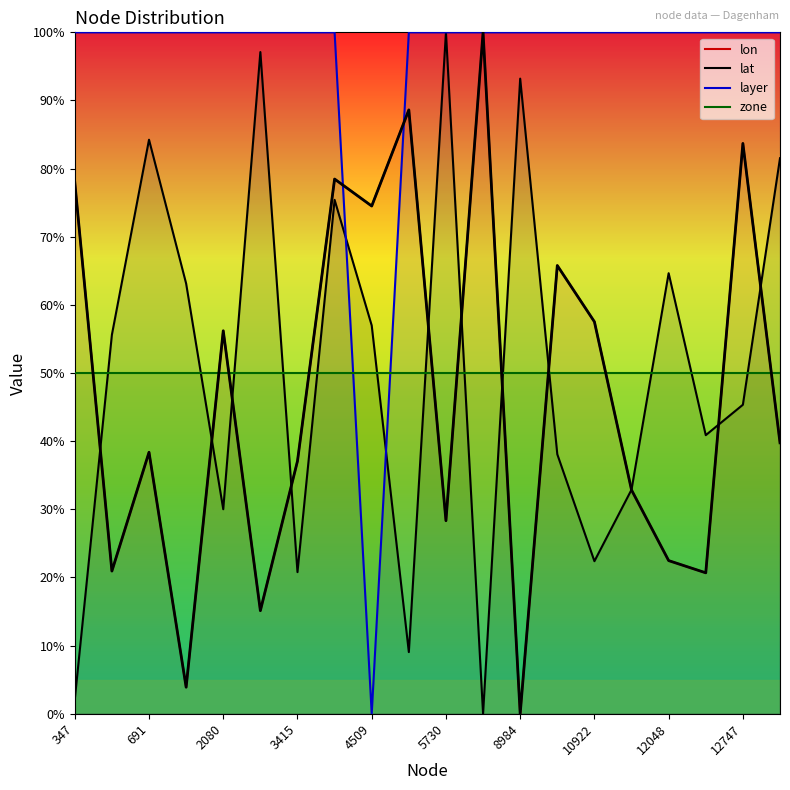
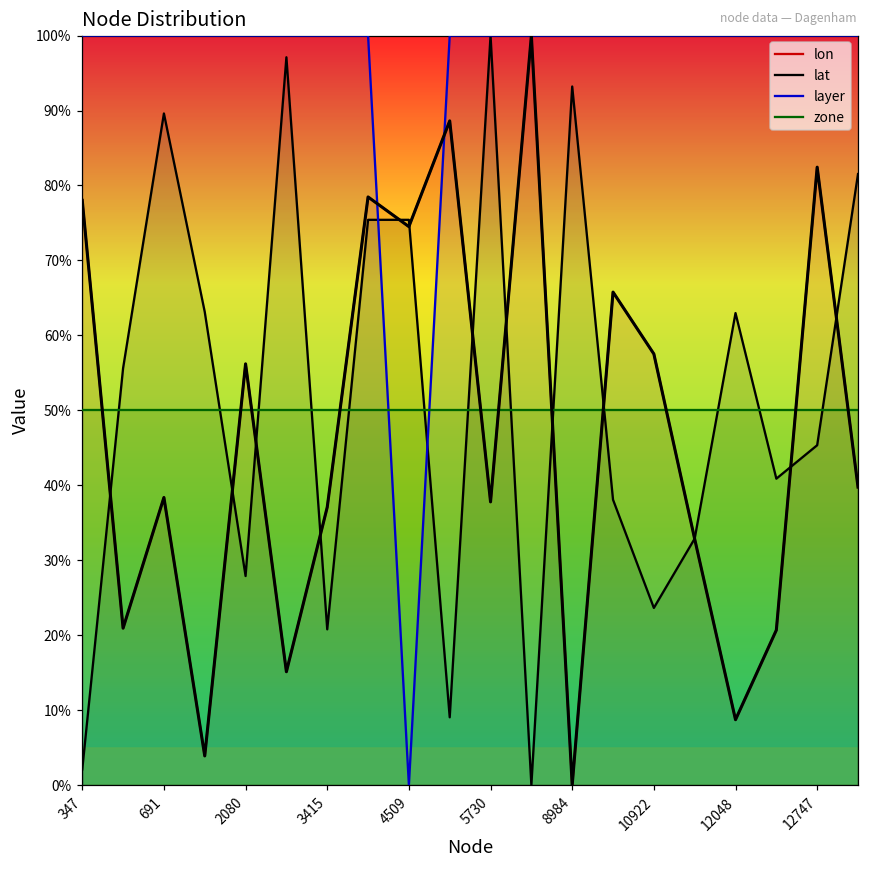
lat, 691: 84% -> 90%
lat, 2080: 30% -> 28%
lat, 4509: 57% -> 75%
lon, 5730: 28% -> 38%
lat, 10922: 22% -> 24%
lon, 12048: 22% -> 9%
lat, 12048: 65% -> 63%
lon, 12747: 84% -> 82%
